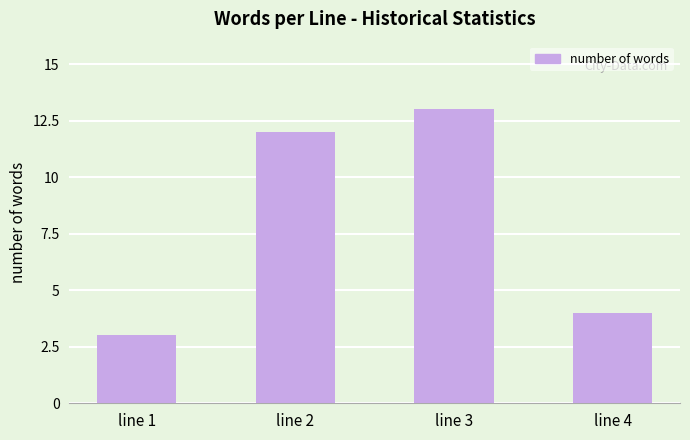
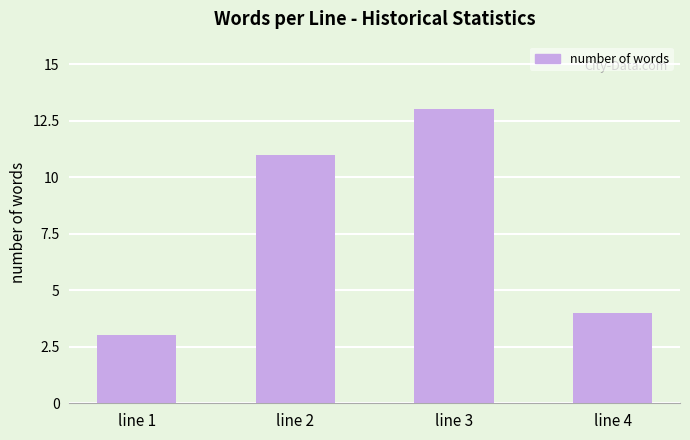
line 2: 12 -> 11
